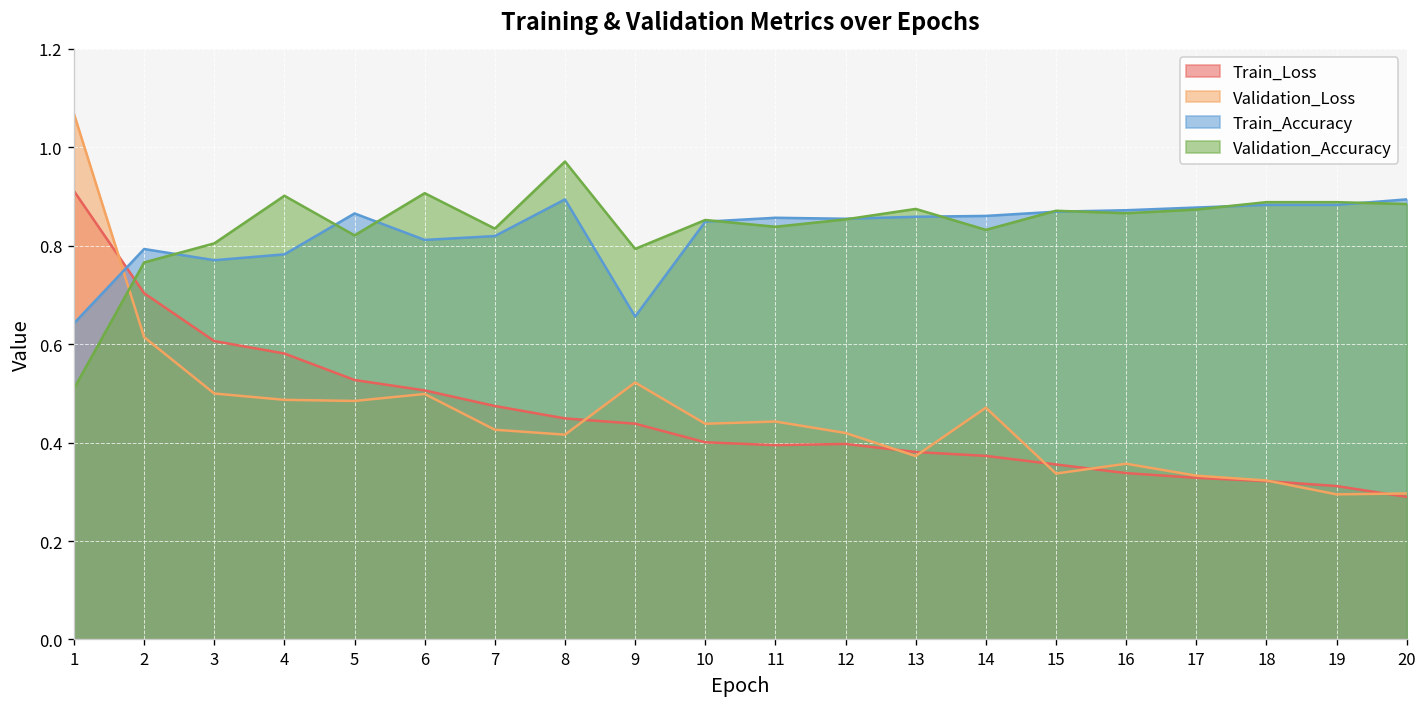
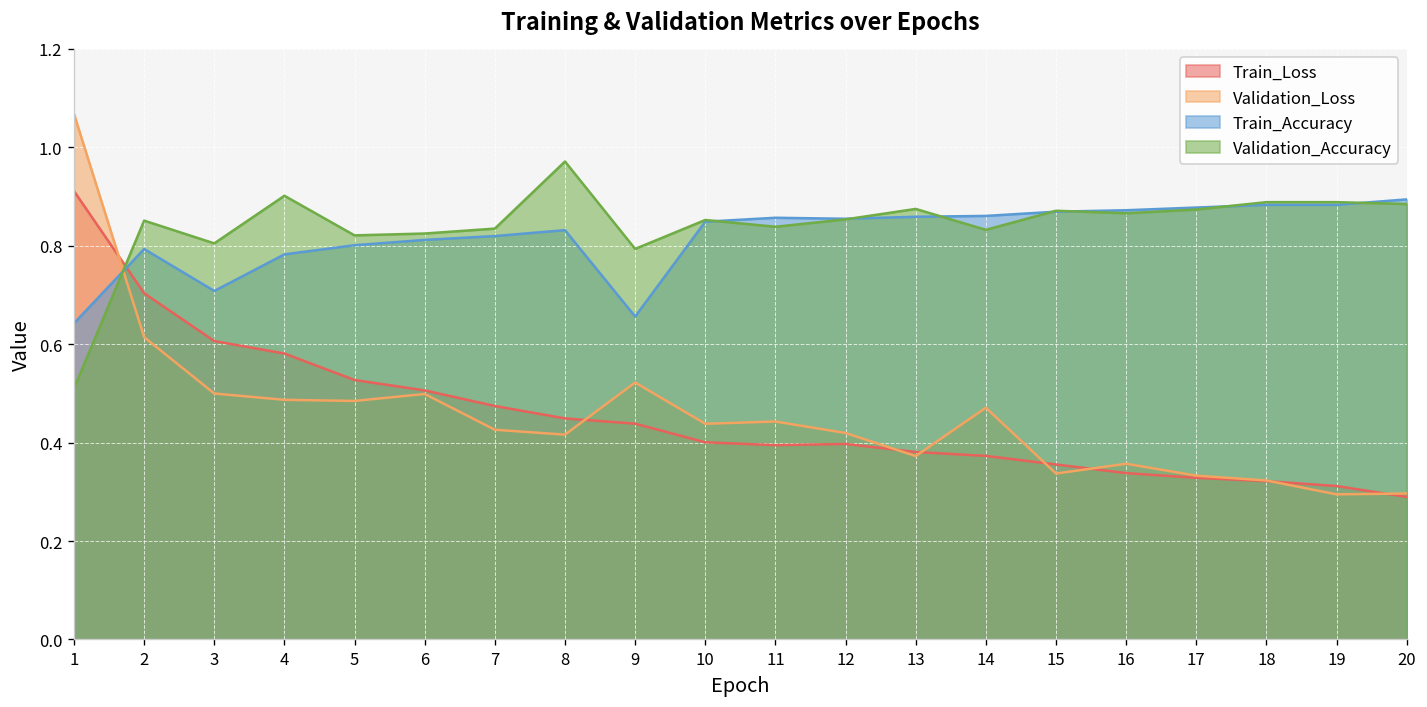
Validation_Accuracy, 2: 0.77 -> 0.85
Train_Accuracy, 3: 0.77 -> 0.71
Train_Accuracy, 5: 0.87 -> 0.80
Validation_Accuracy, 6: 0.91 -> 0.83
Train_Accuracy, 8: 0.89 -> 0.83
